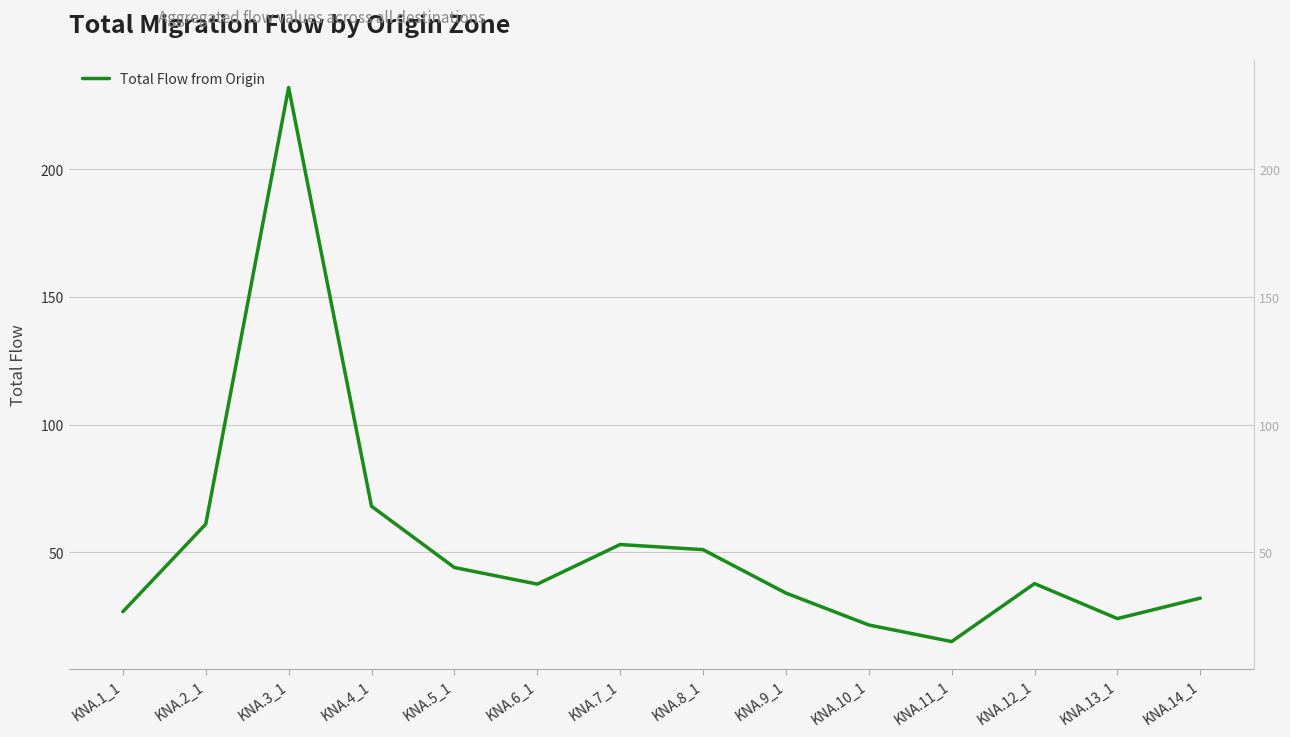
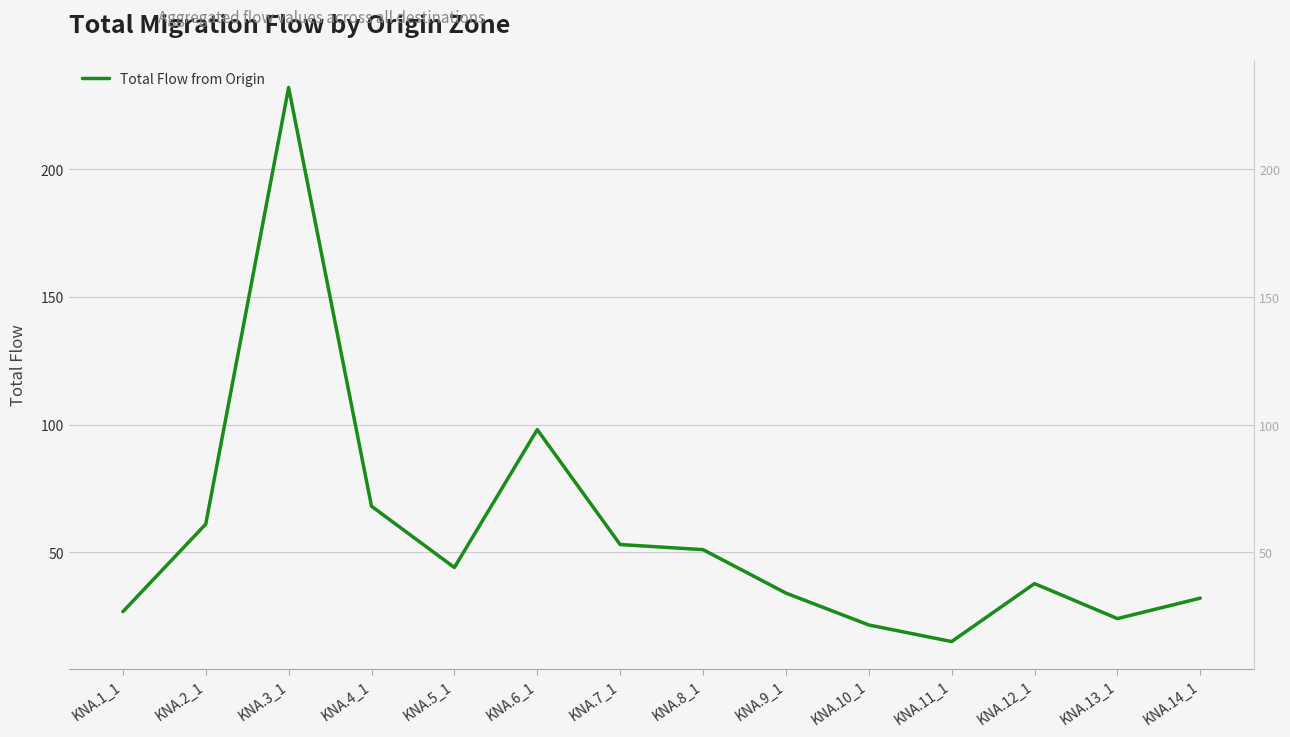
KNA.6_1: 38 -> 98
